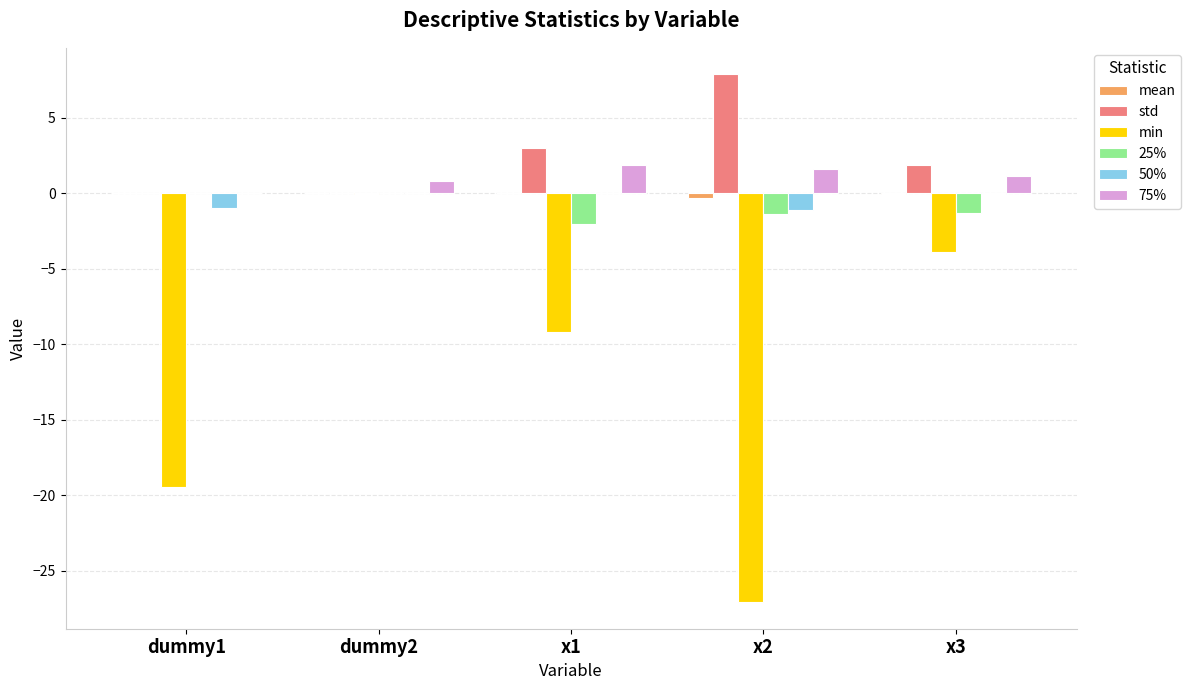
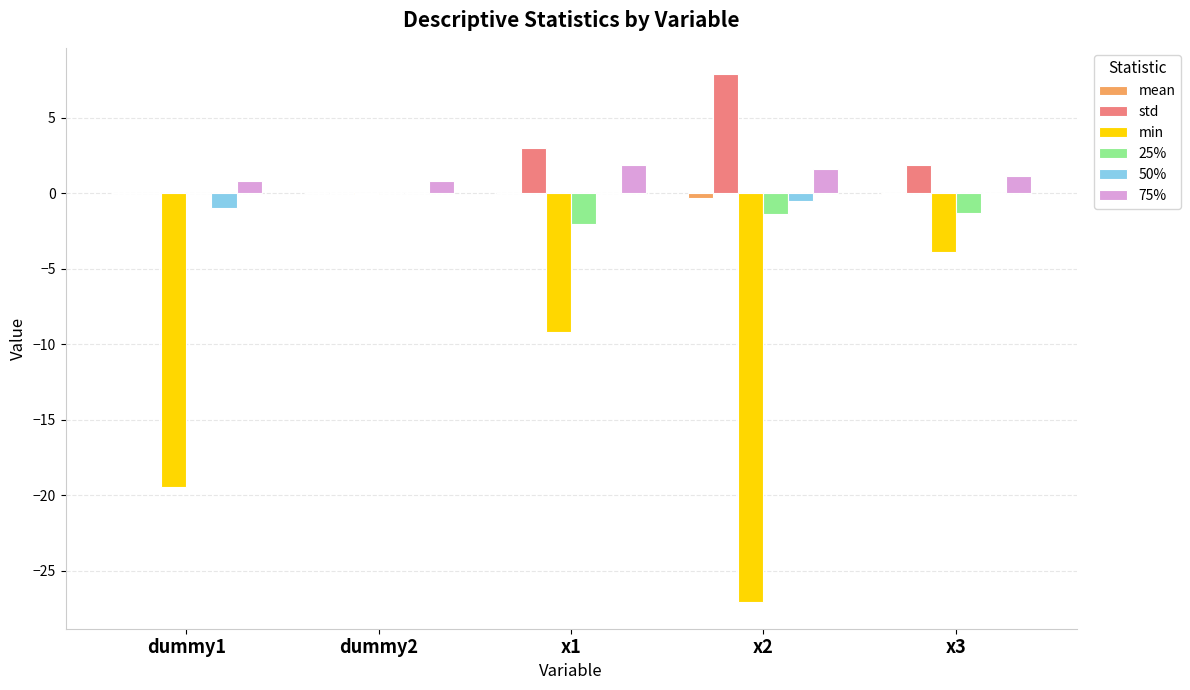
75%, dummy1: 0.0 -> 0.8
50%, x2: -1.1 -> -0.5
